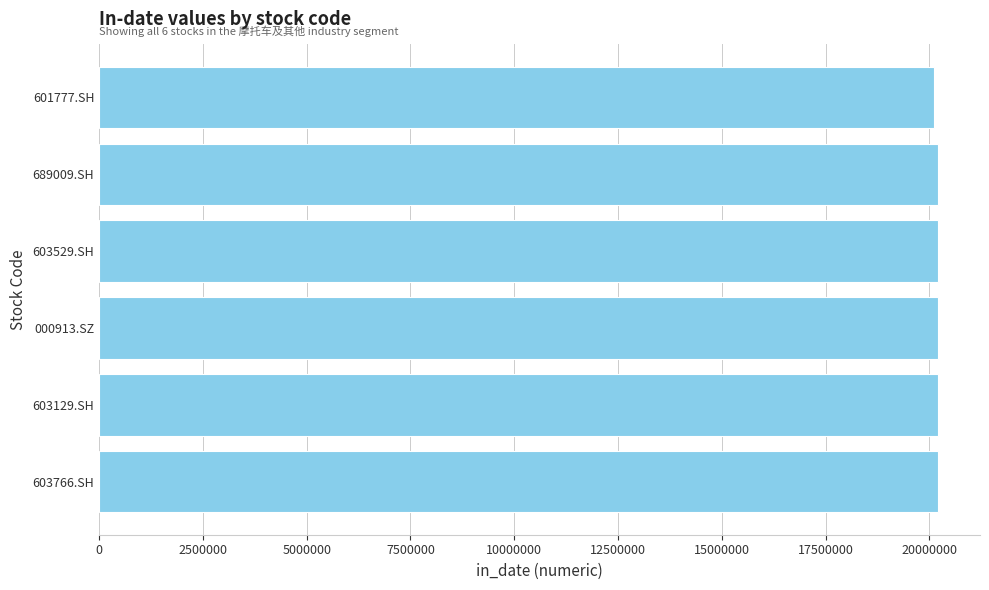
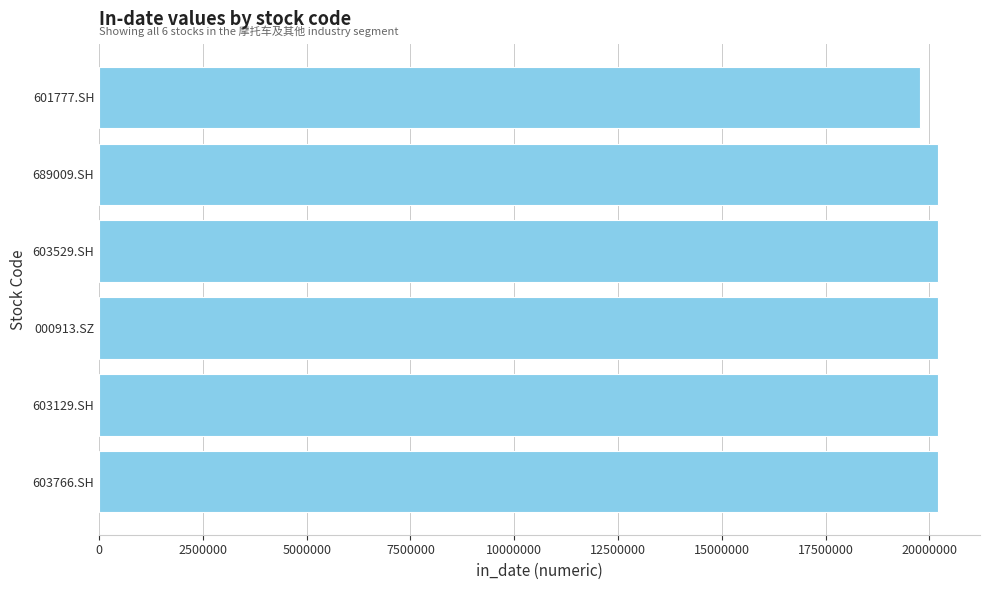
601777.SH: 20100000 -> 19800000
